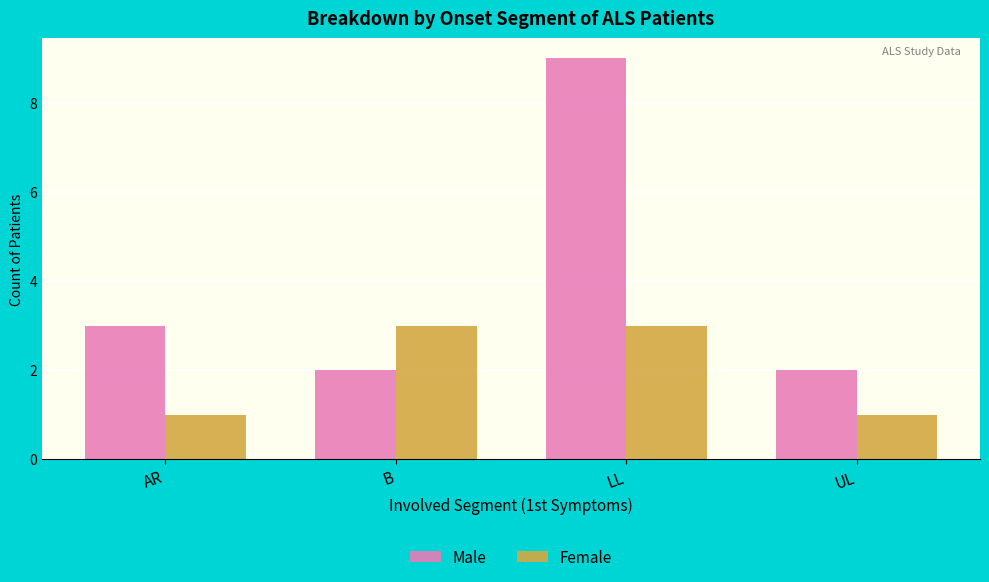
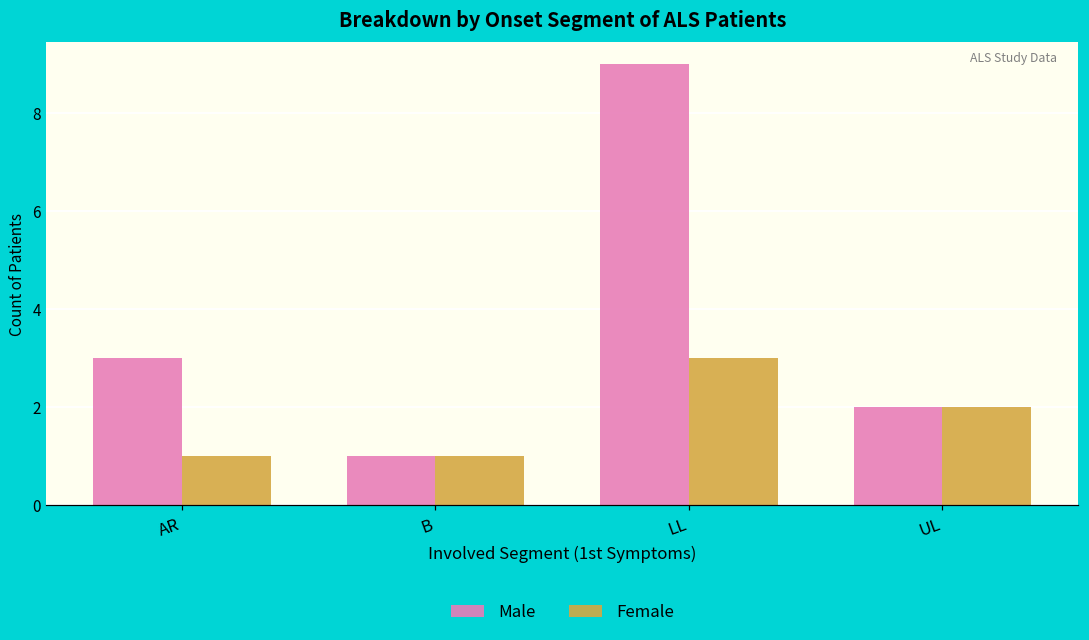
Male, B: 2 -> 1
Female, B: 3 -> 1
Female, UL: 1 -> 2
